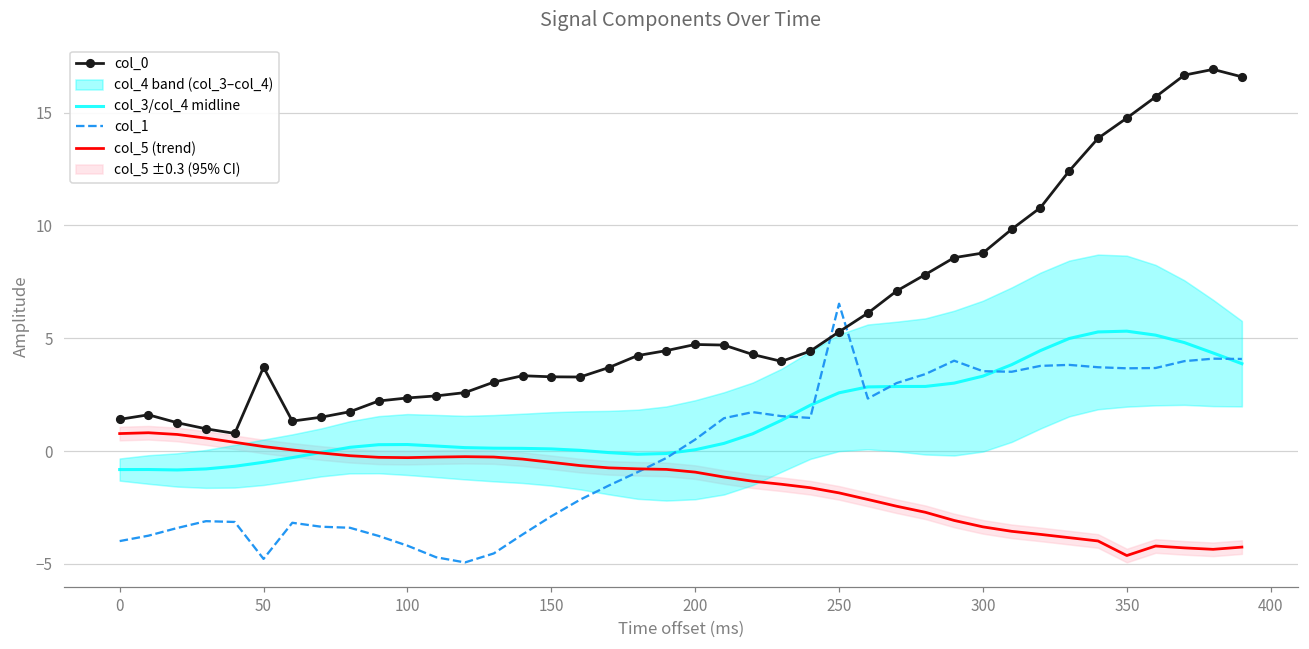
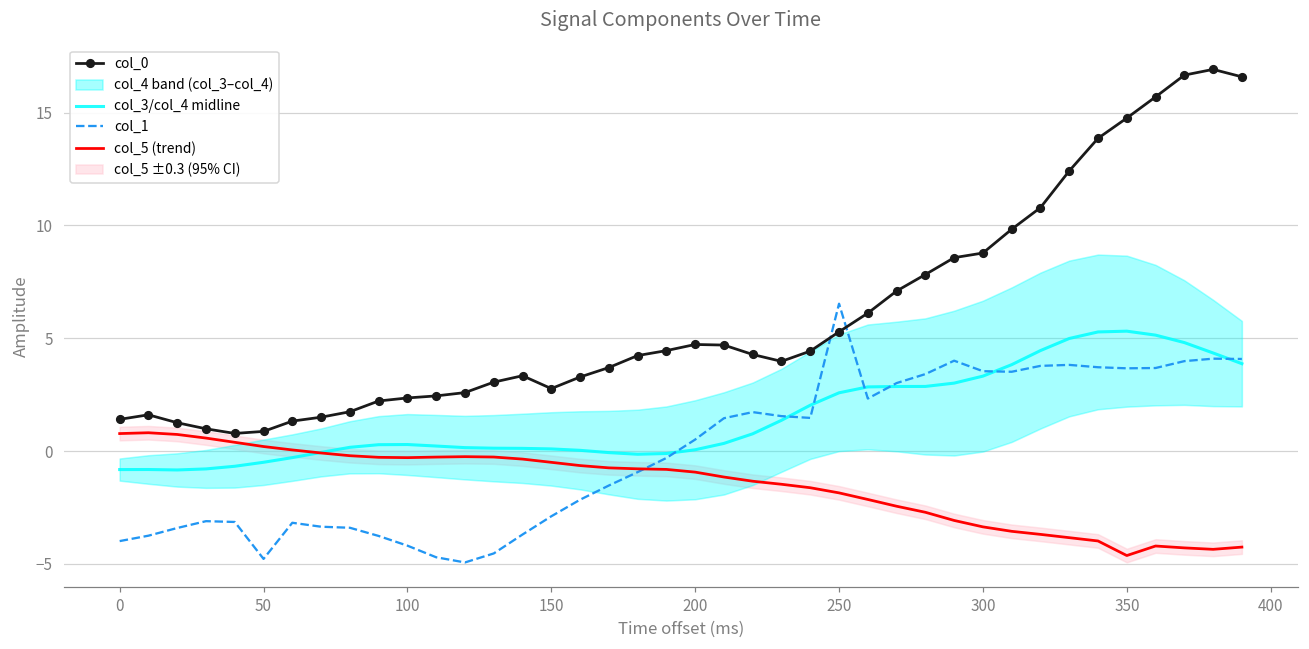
col_0, 50: 3.7 -> 0.9
col_0, 150: 3.3 -> 2.8
